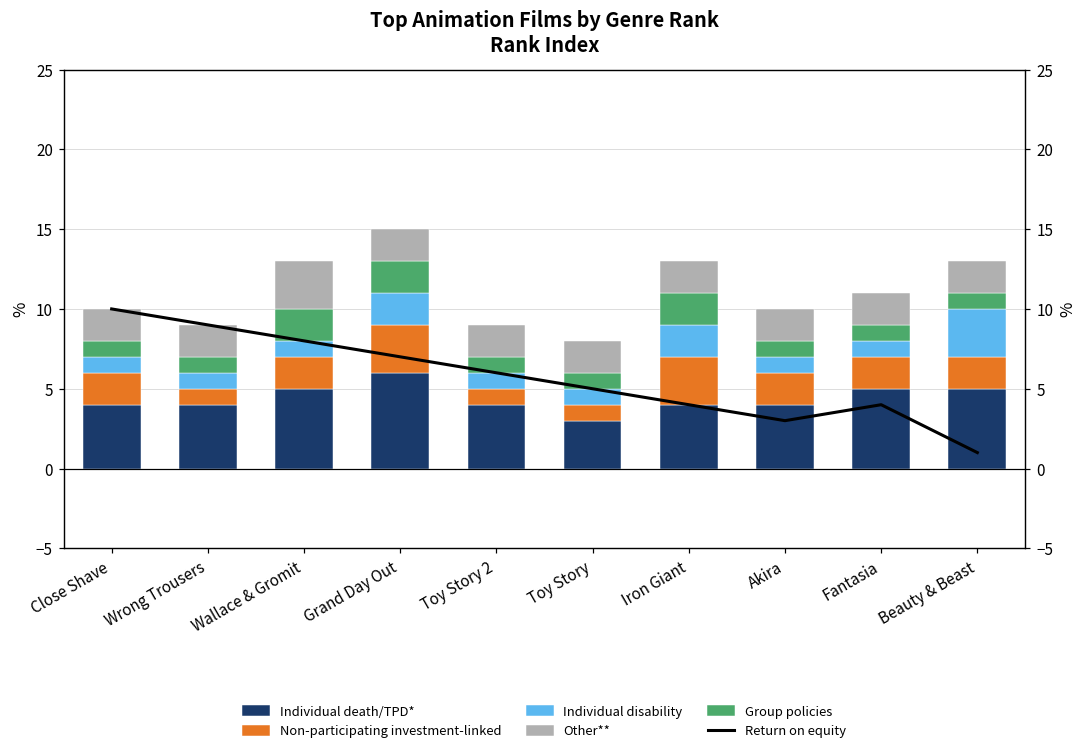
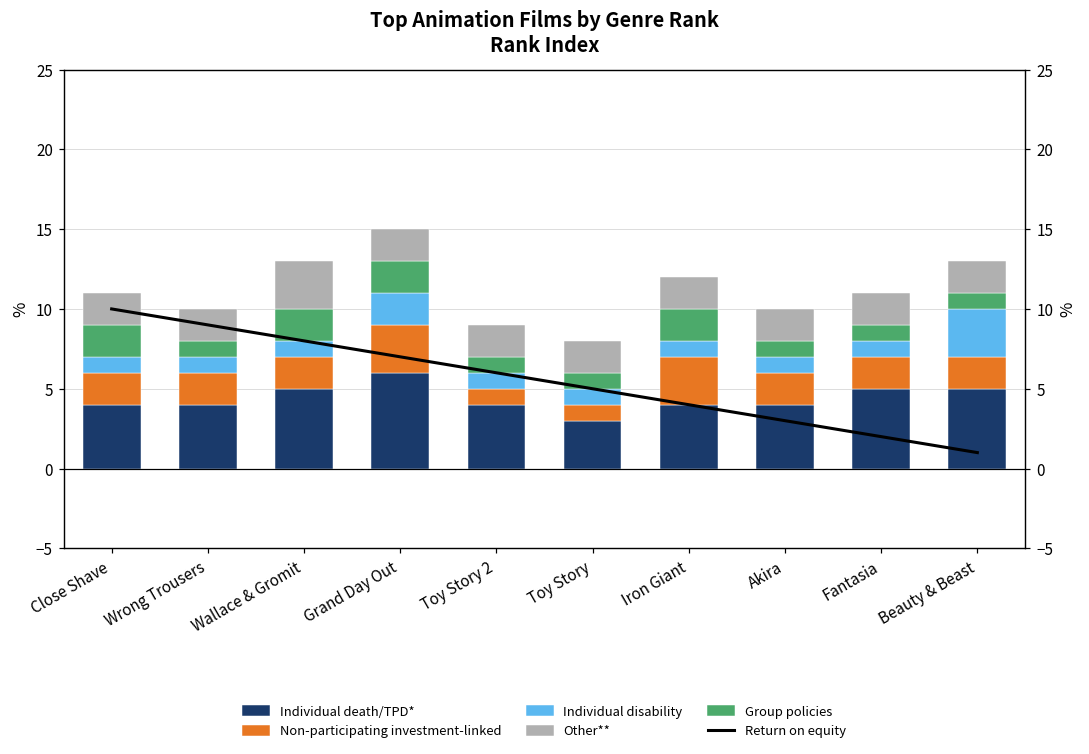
Group policies, Close Shave: 1 -> 2
Non-participating investment-linked, Wrong Trousers: 1 -> 2
Individual disability, Iron Giant: 2 -> 1
Return on equity, Fantasia: 4 -> 2
